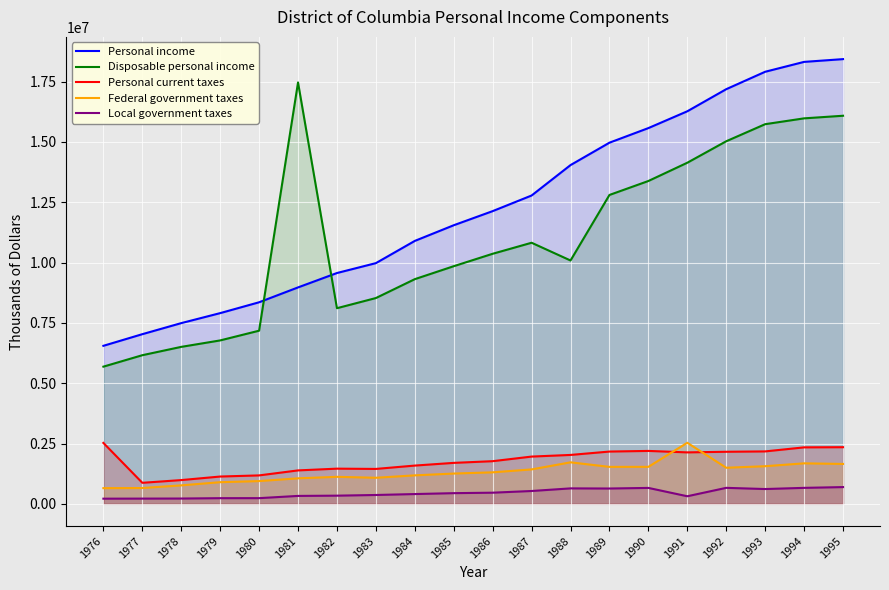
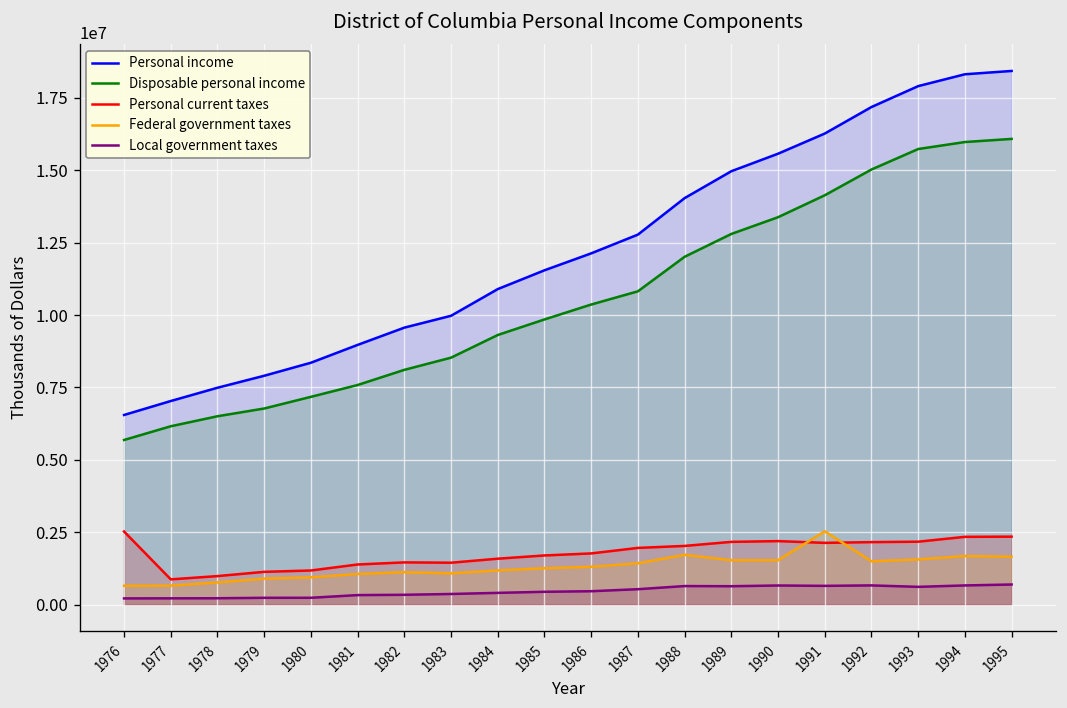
Disposable personal income, 1981: 17500000 -> 7600000
Disposable personal income, 1988: 10100000 -> 12000000
Local government taxes, 1991: 300000 -> 600000
